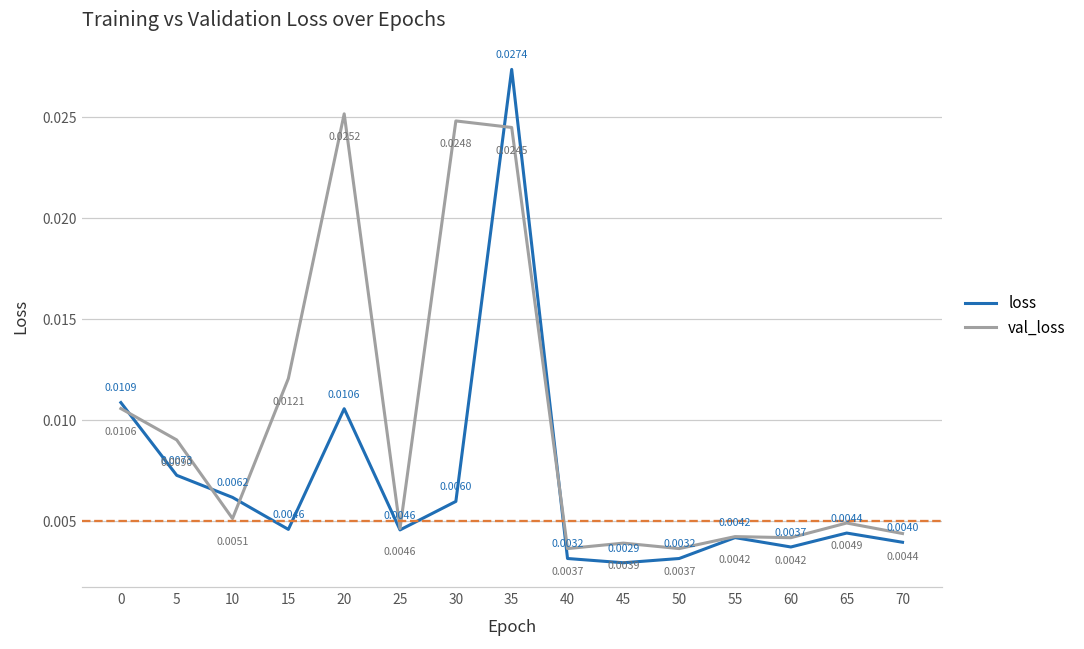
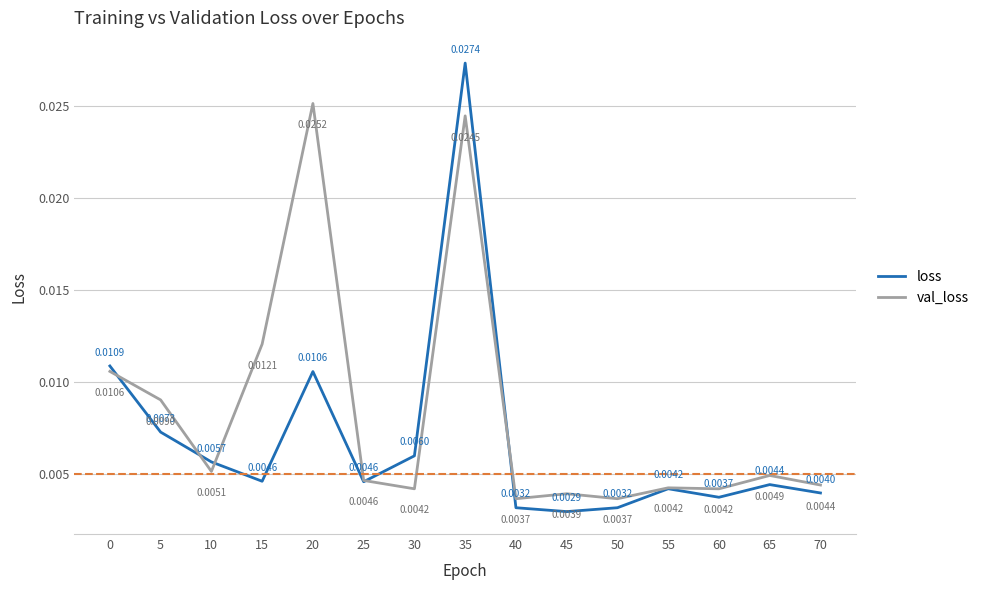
loss, 10: 0.0062 -> 0.0057
val_loss, 30: 0.0248 -> 0.0042
